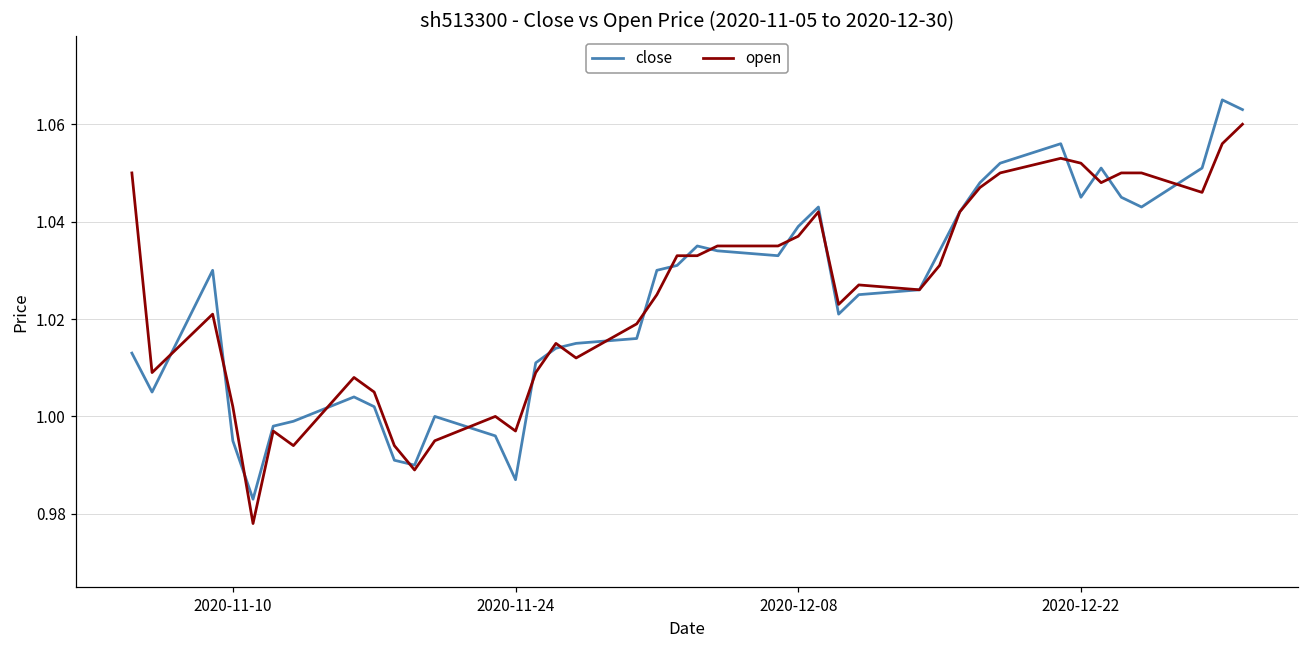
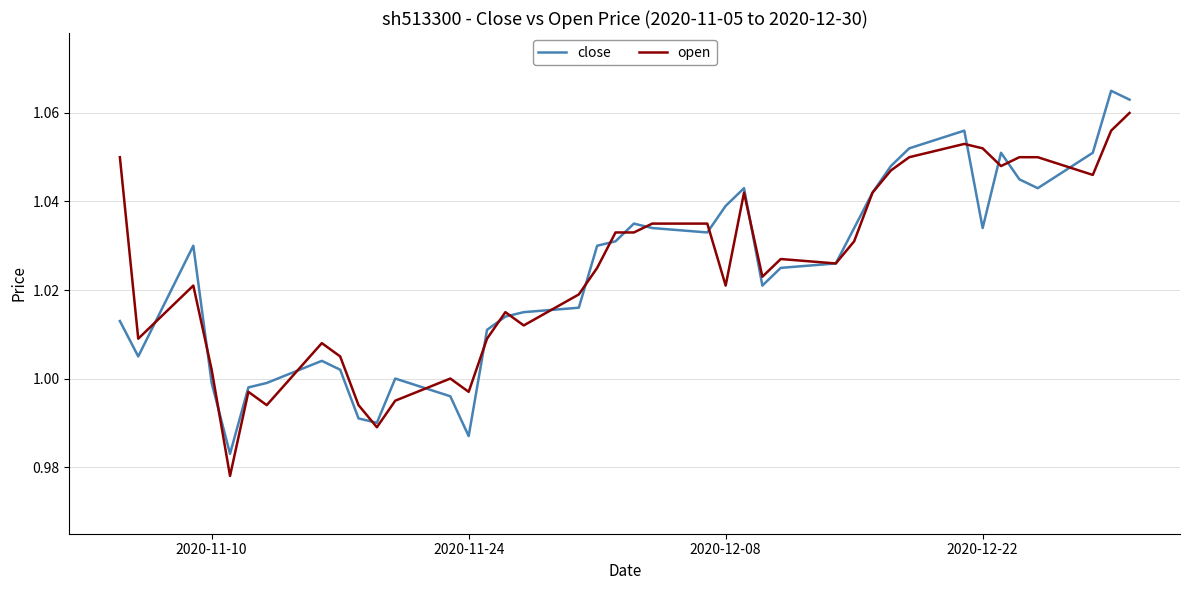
close, 2020-11-10: 0.995 -> 0.999
open, 2020-12-08: 1.037 -> 1.021
close, 2020-12-22: 1.045 -> 1.034
